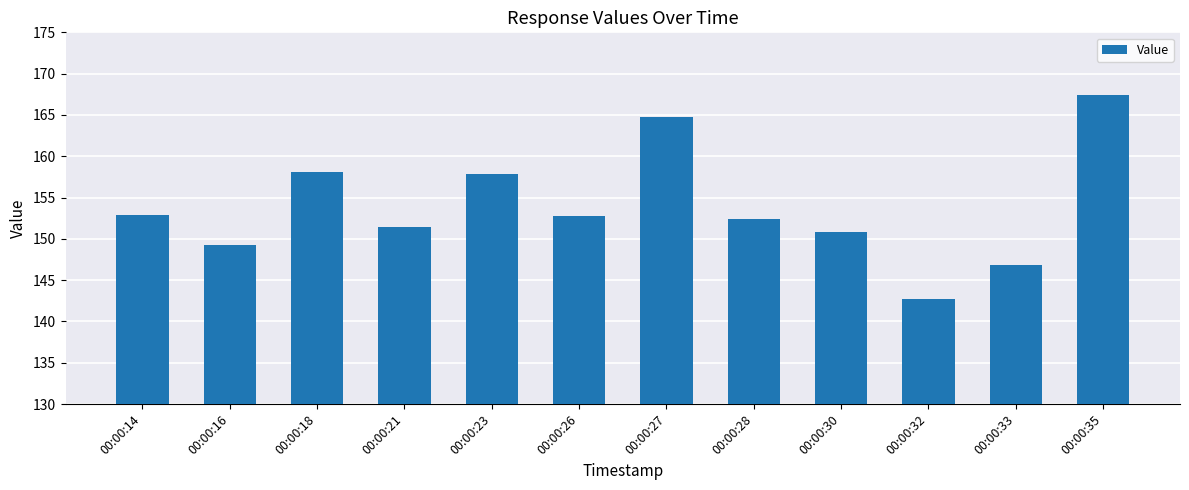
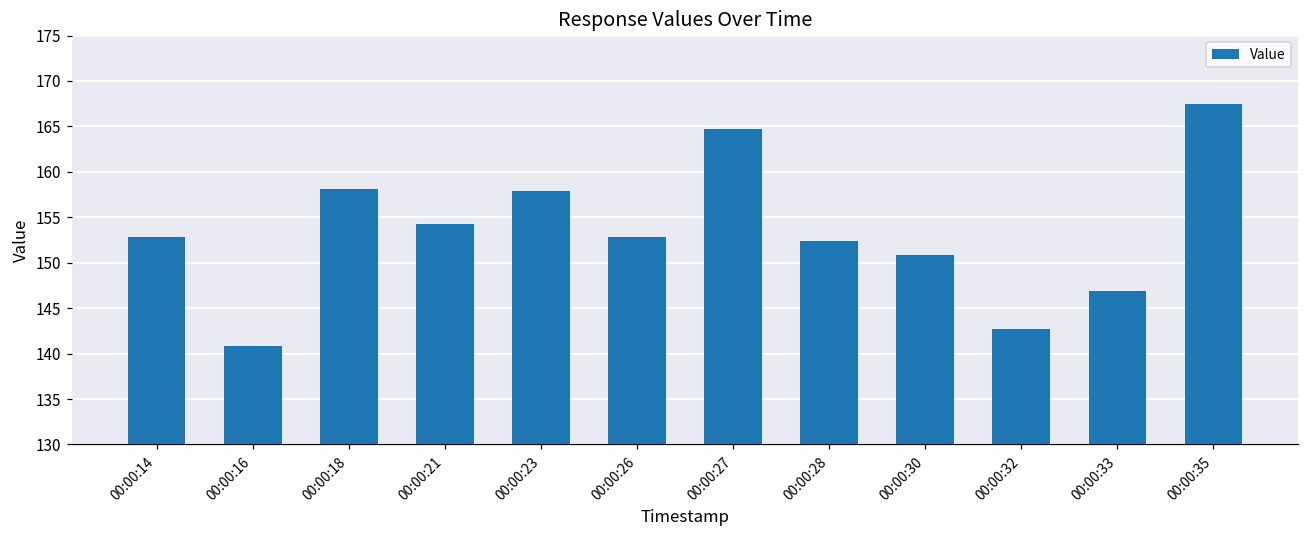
00:00:16: 149 -> 141
00:00:21: 151 -> 154
